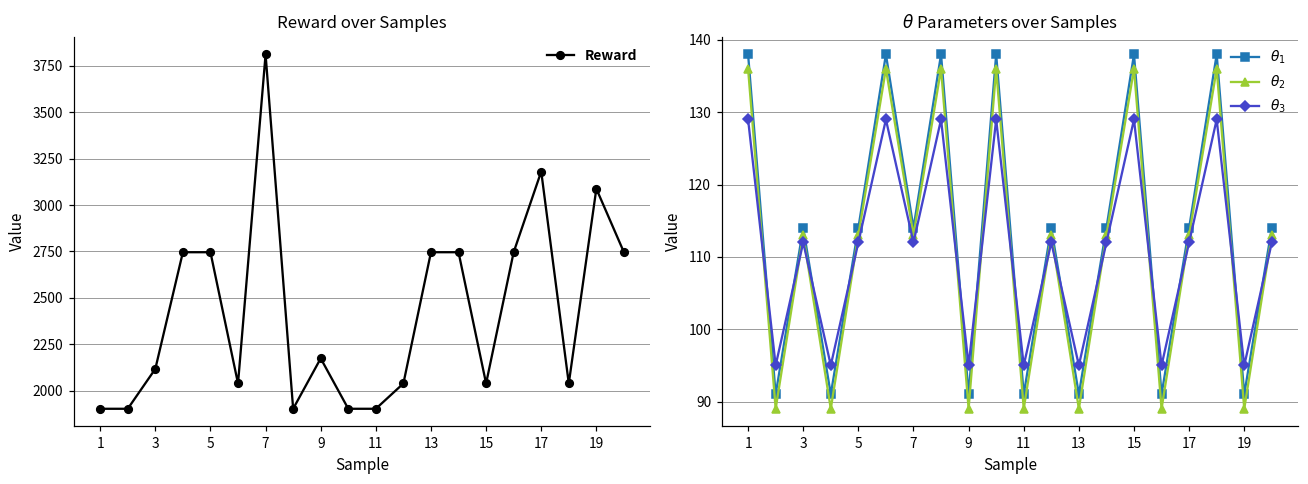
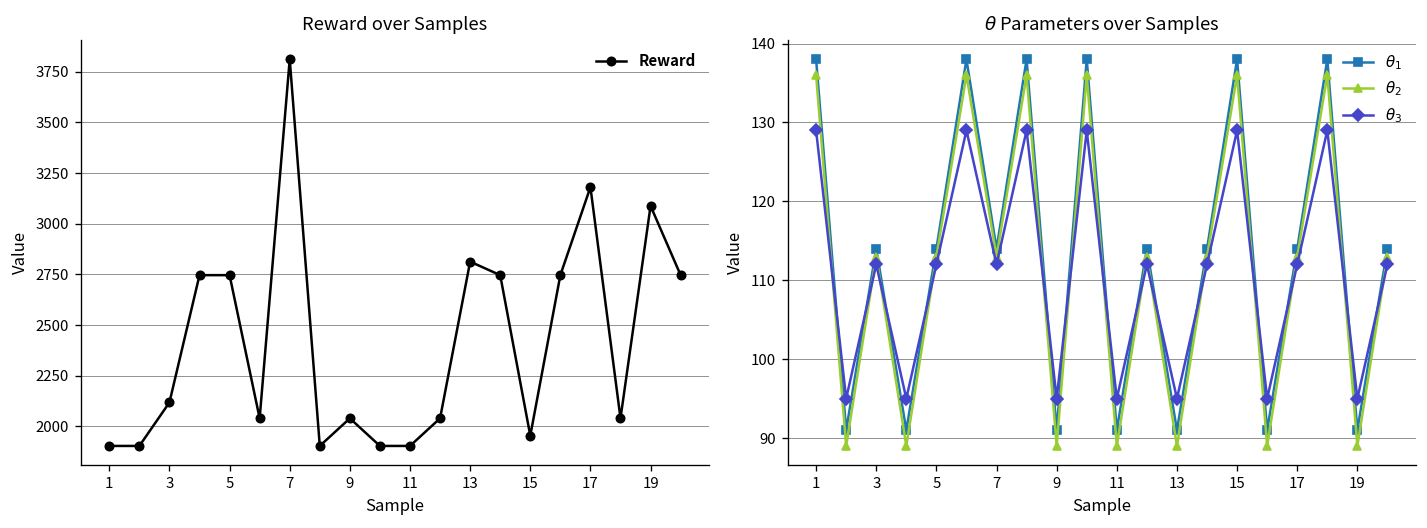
Reward over Samples, 9: 2170 -> 2040
Reward over Samples, 13: 2750 -> 2810
Reward over Samples, 15: 2040 -> 1950
